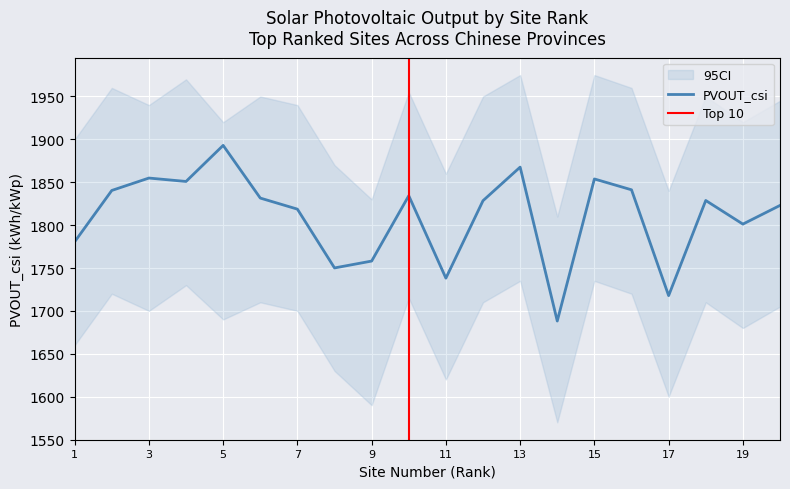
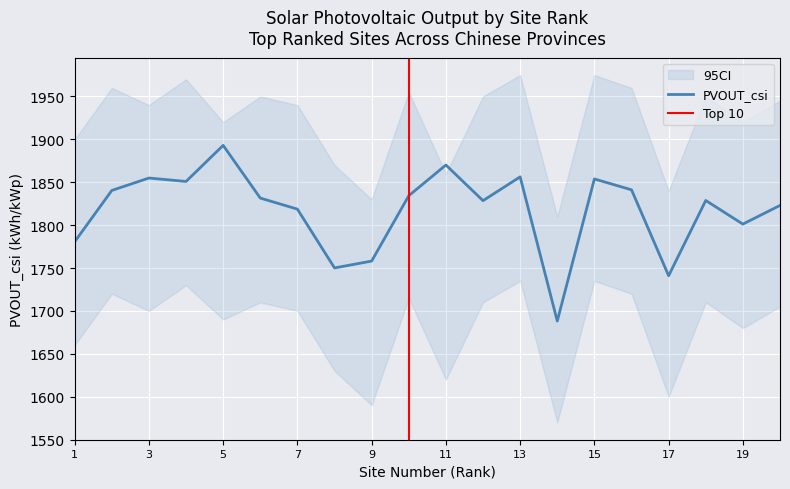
PVOUT_csi, 11: 1740 -> 1870
PVOUT_csi, 13: 1870 -> 1860
PVOUT_csi, 17: 1720 -> 1740
